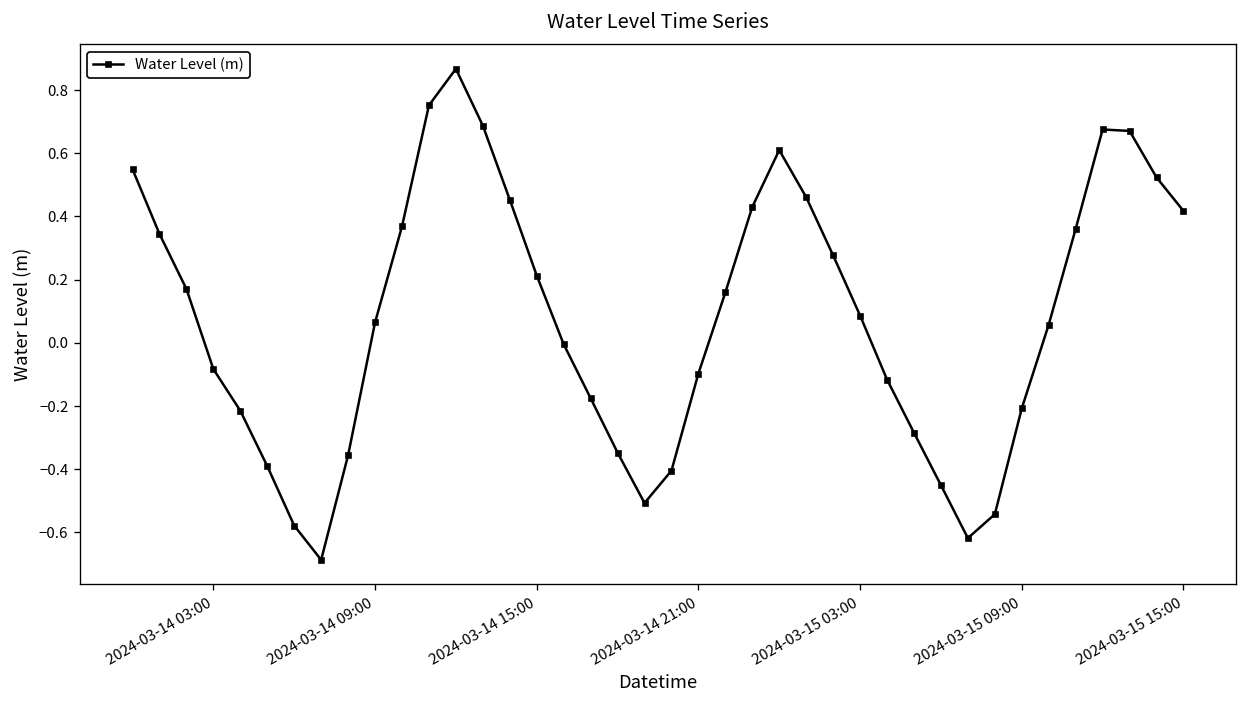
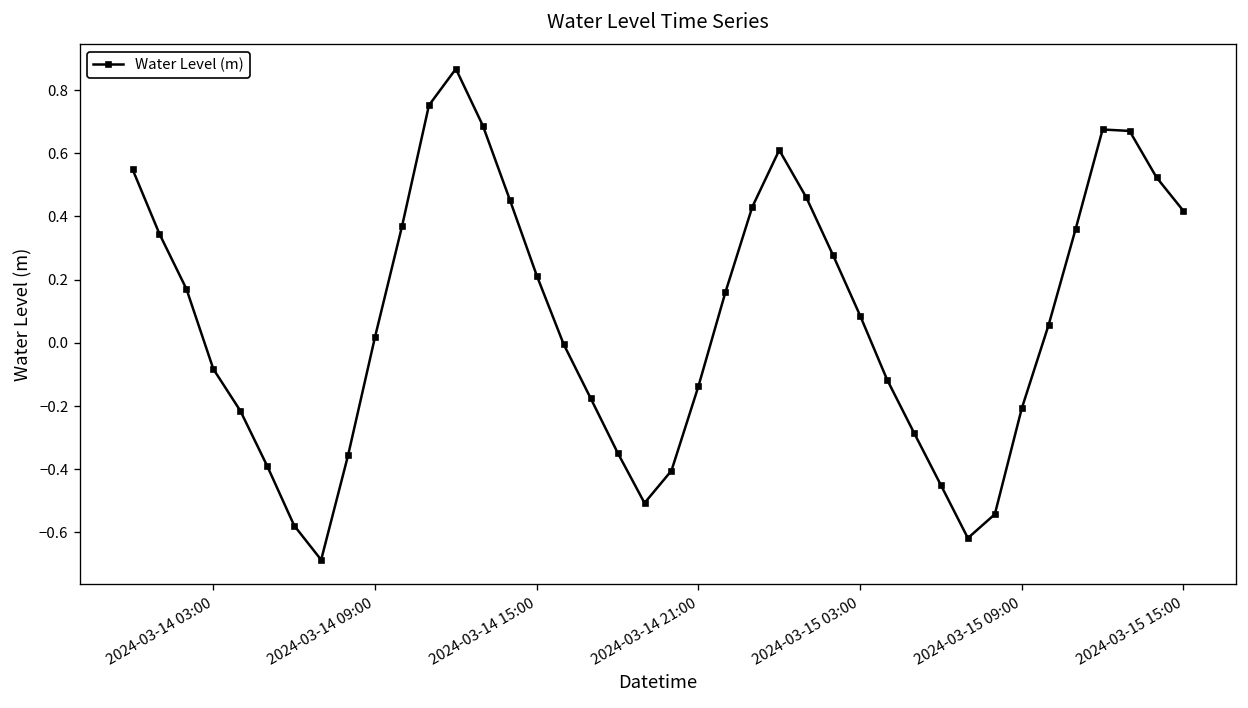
2024-03-14 09:00: 0.06 -> 0.02
2024-03-14 21:00: -0.10 -> -0.14
